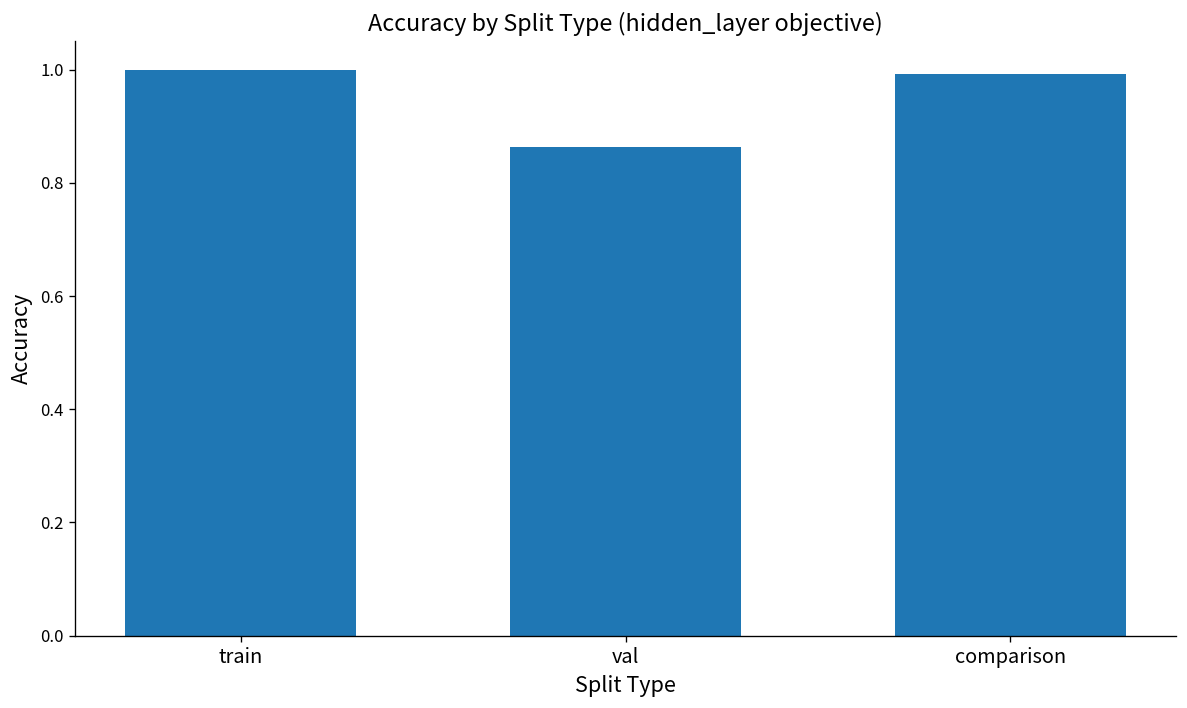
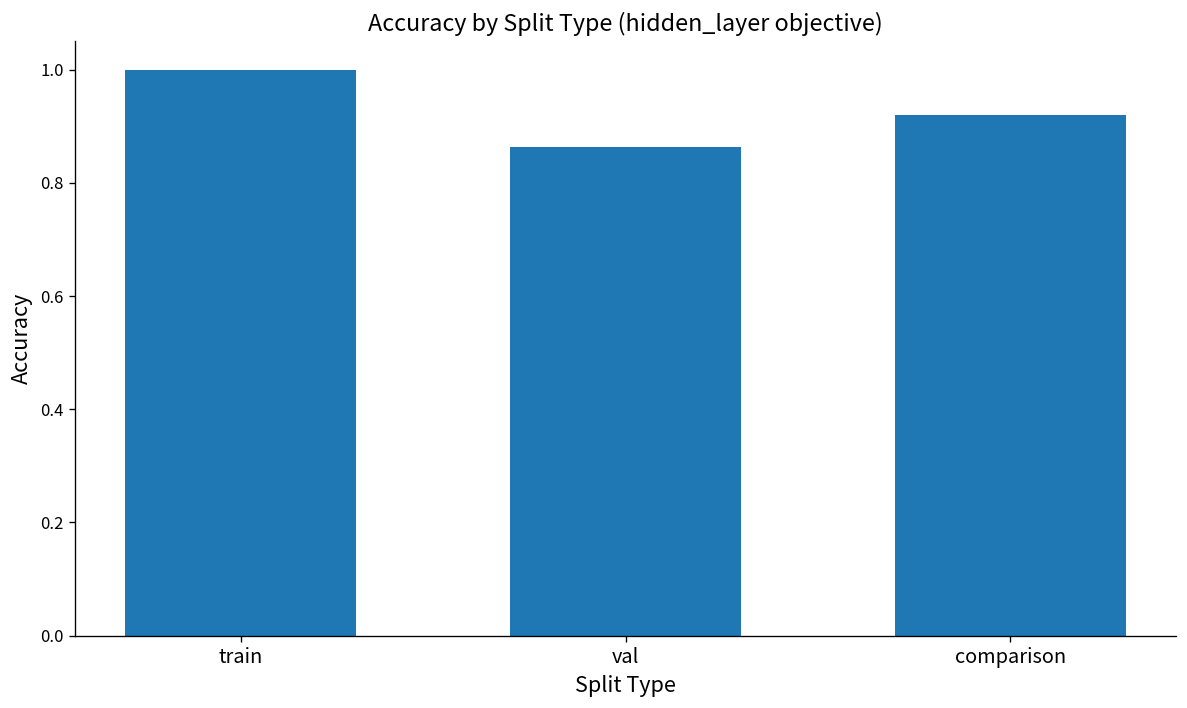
comparison: 0.99 -> 0.92
